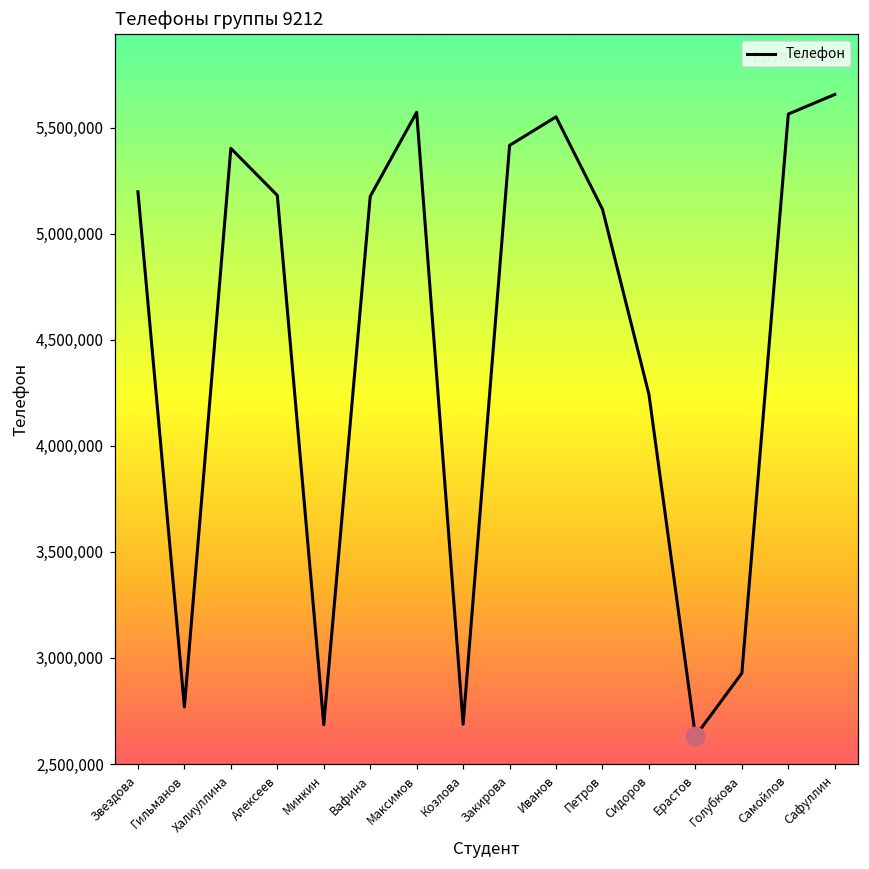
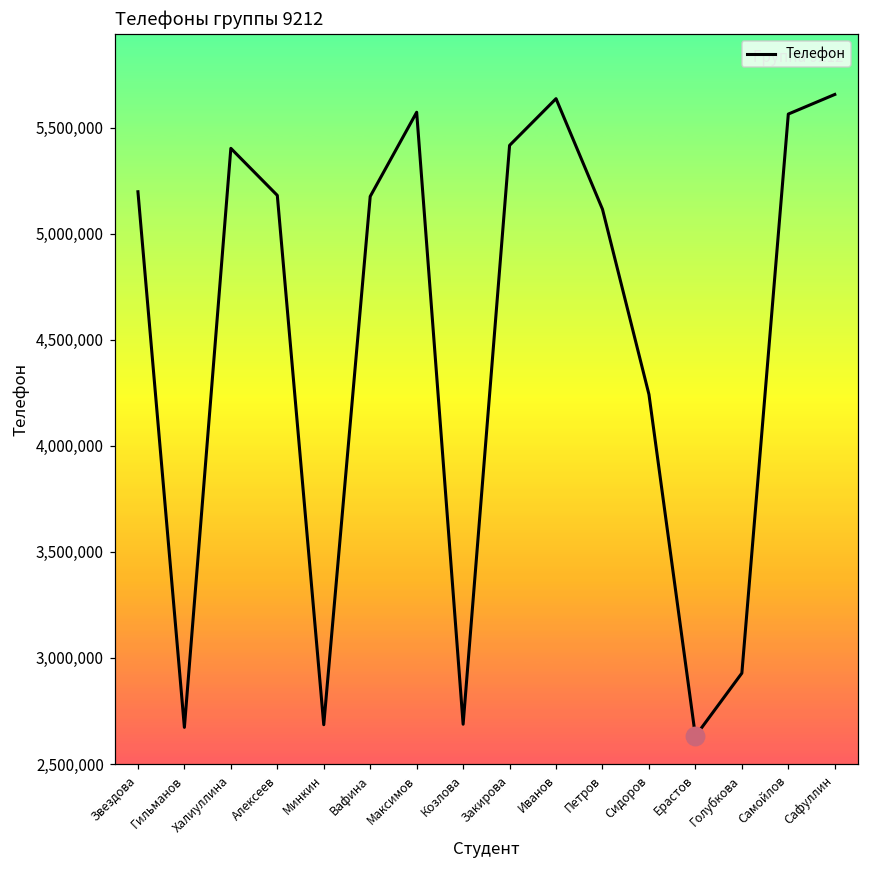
Телефон, Гильманов: 2,770,000 -> 2,670,000
Телефон, Иванов: 5,550,000 -> 5,640,000
